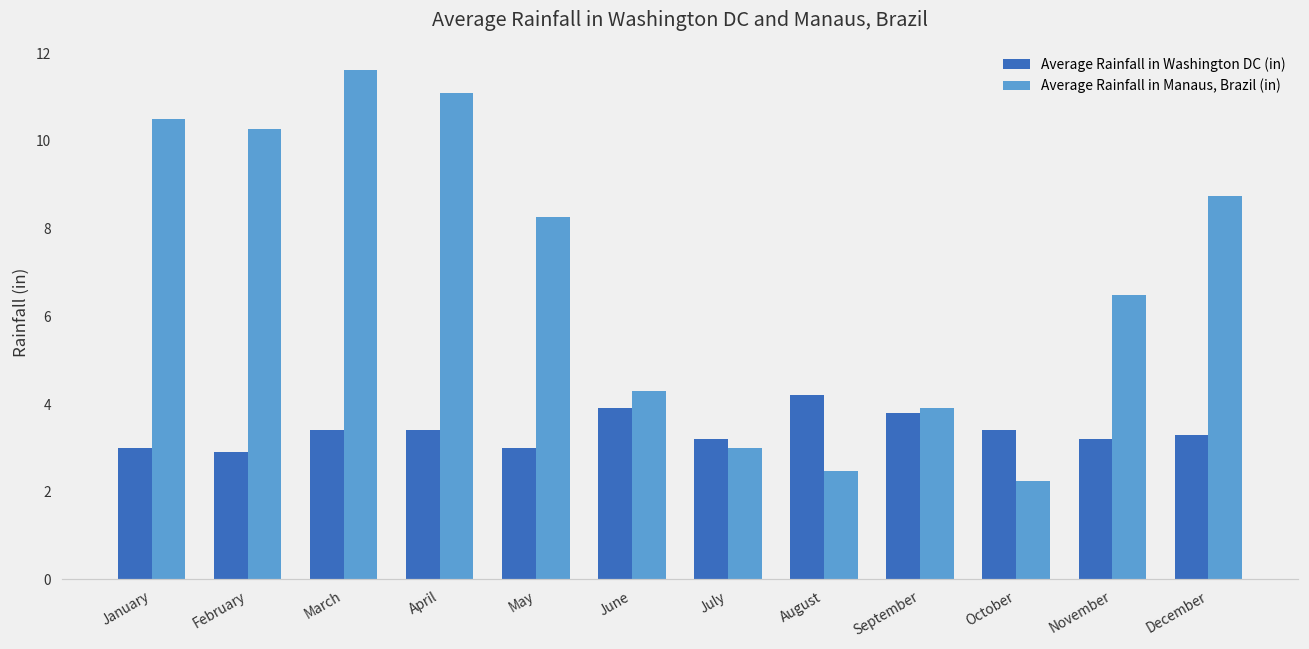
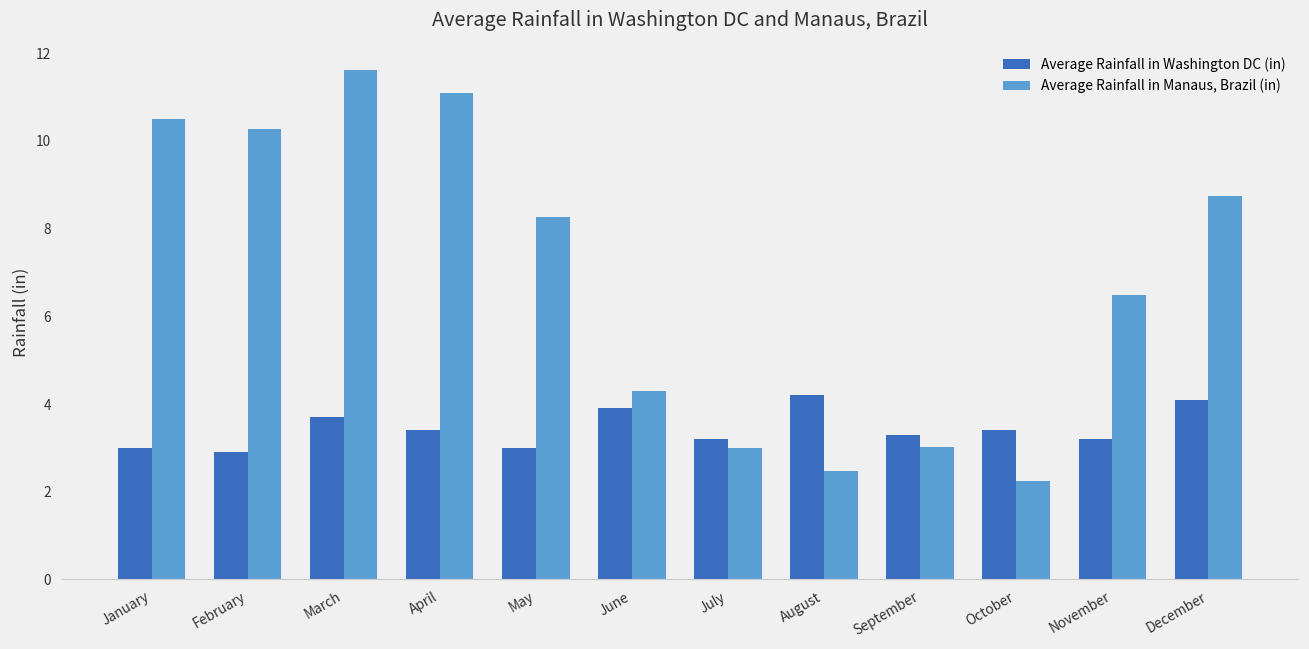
Average Rainfall in Washington DC (in), March: 3.4 -> 3.7
Average Rainfall in Washington DC (in), September: 3.8 -> 3.3
Average Rainfall in Manaus, Brazil (in), September: 3.9 -> 3.0
Average Rainfall in Washington DC (in), December: 3.3 -> 4.1
